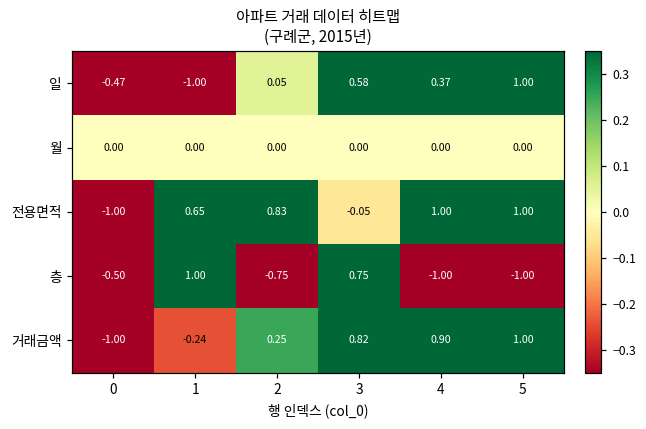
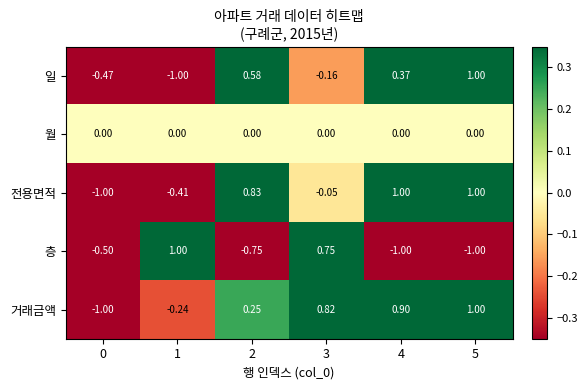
일, 2: 0.05 -> 0.58
일, 3: 0.58 -> -0.16
전용면적, 1: 0.65 -> -0.41
